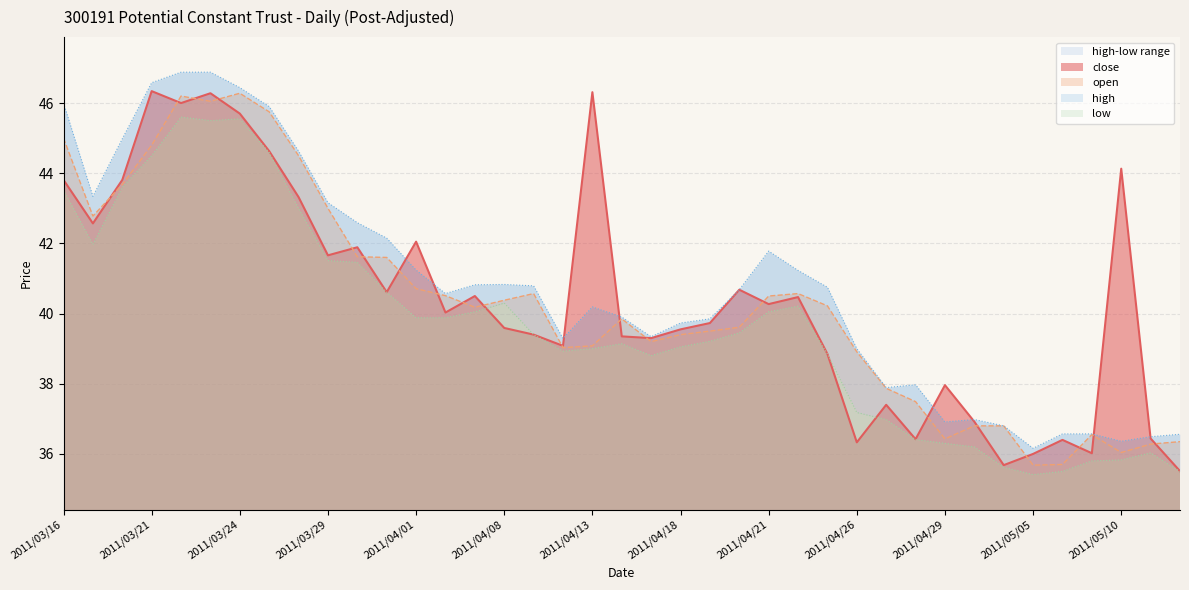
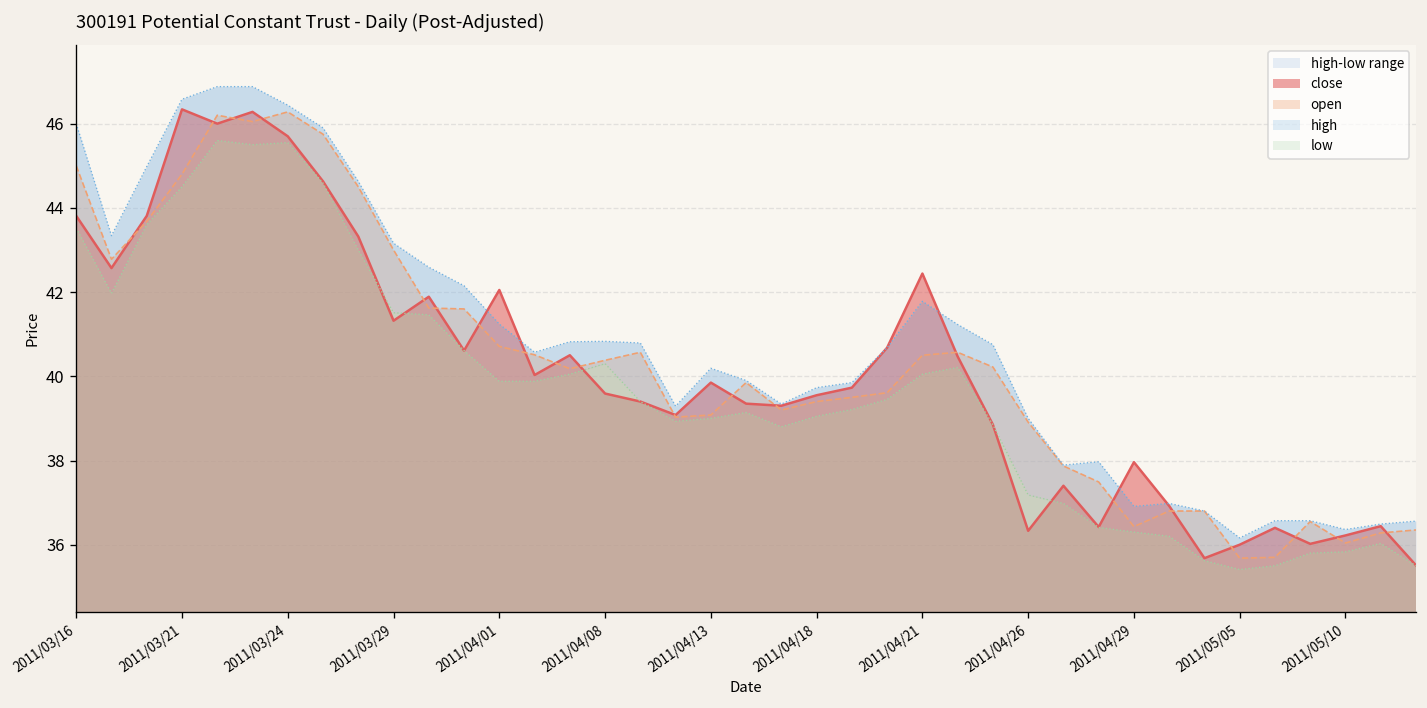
close, 2011/03/29: 41.7 -> 41.3
close, 2011/04/13: 46.3 -> 39.9
close, 2011/04/21: 40.3 -> 42.4
close, 2011/05/10: 44.1 -> 36.2
